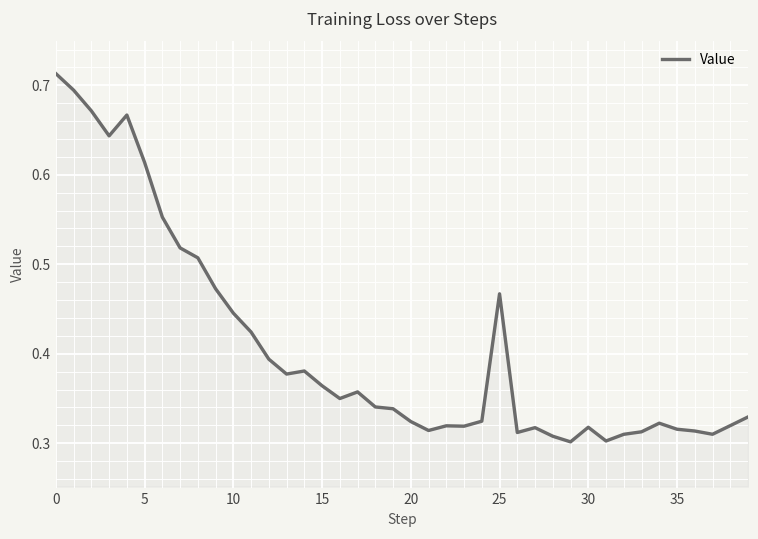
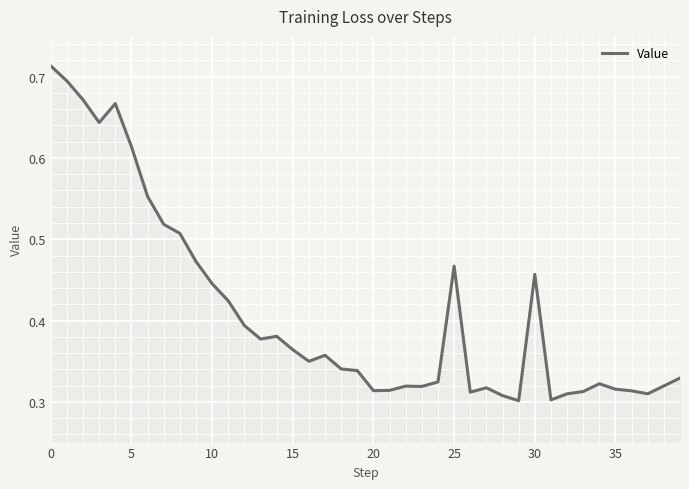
20: 0.32 -> 0.31
30: 0.32 -> 0.46
